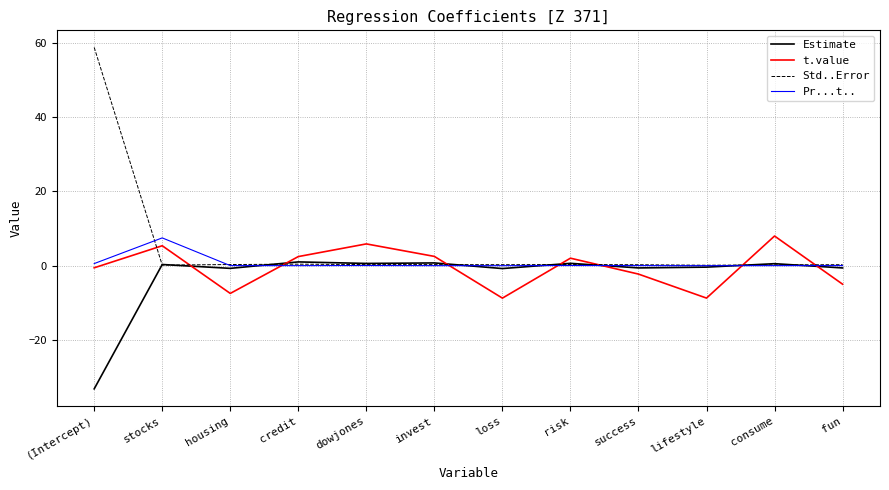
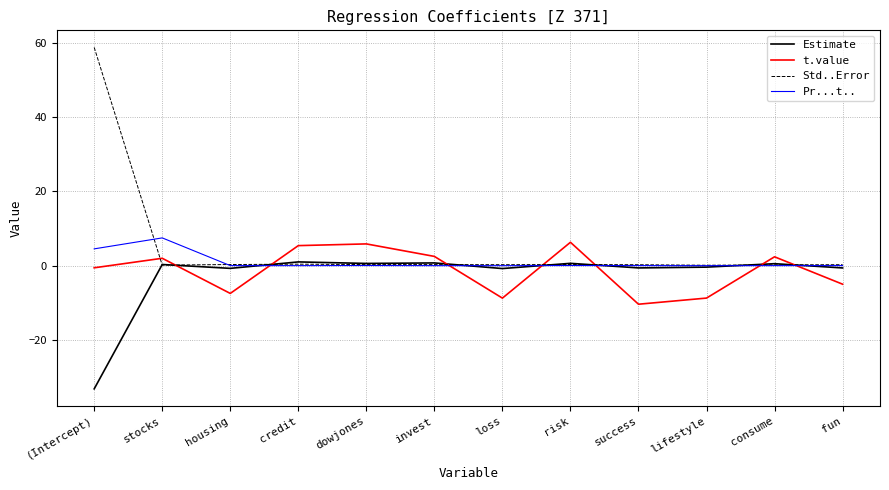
Pr...t.., (Intercept): 1 -> 5
t.value, stocks: 5 -> 2
t.value, credit: 2 -> 5
t.value, risk: 2 -> 6
t.value, success: -2 -> -10
t.value, consume: 8 -> 2
